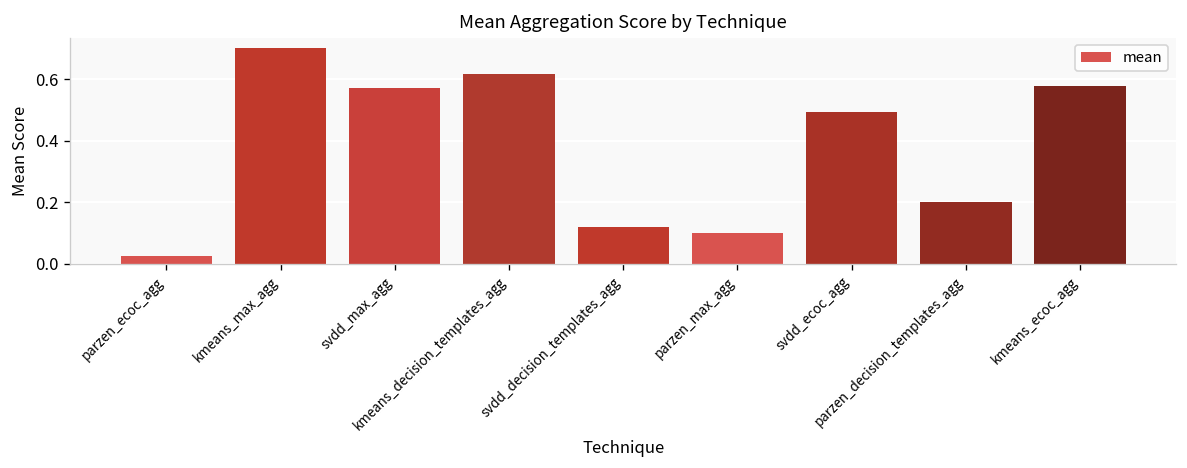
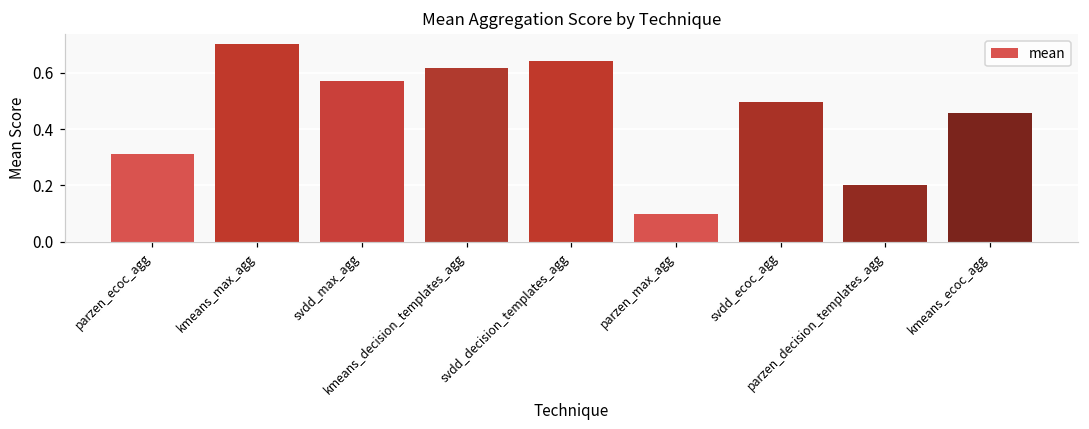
parzen_ecoc_agg: 0.03 -> 0.31
svdd_decision_templates_agg: 0.12 -> 0.64
kmeans_ecoc_agg: 0.58 -> 0.46
